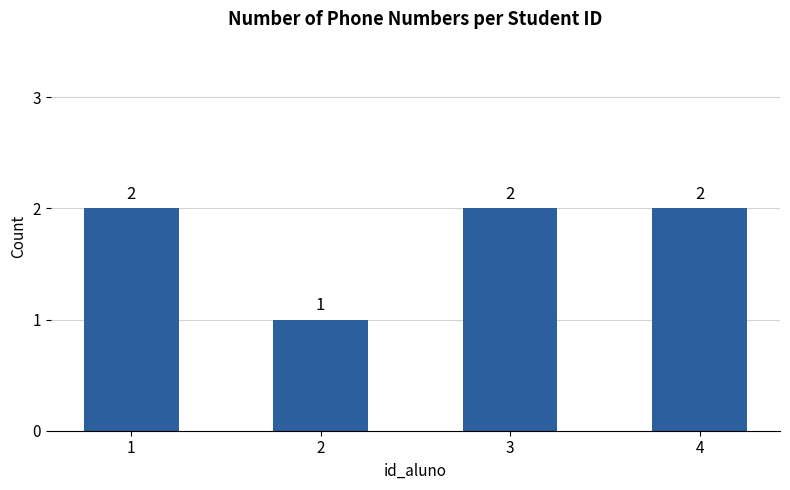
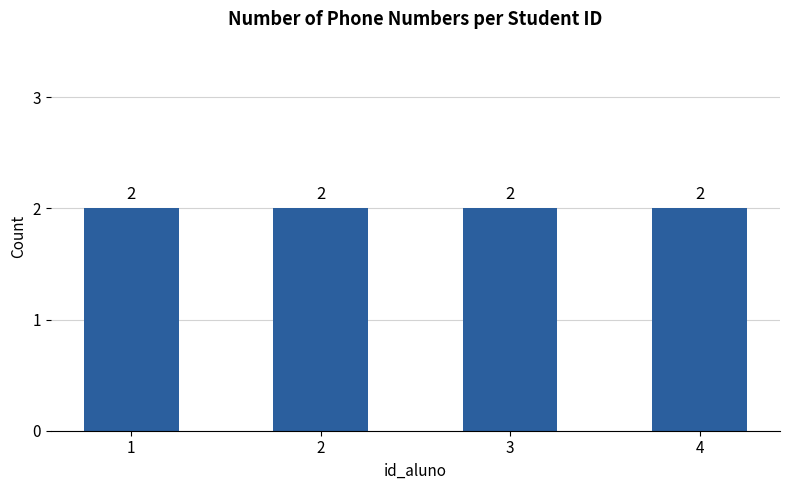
2: 1 -> 2
